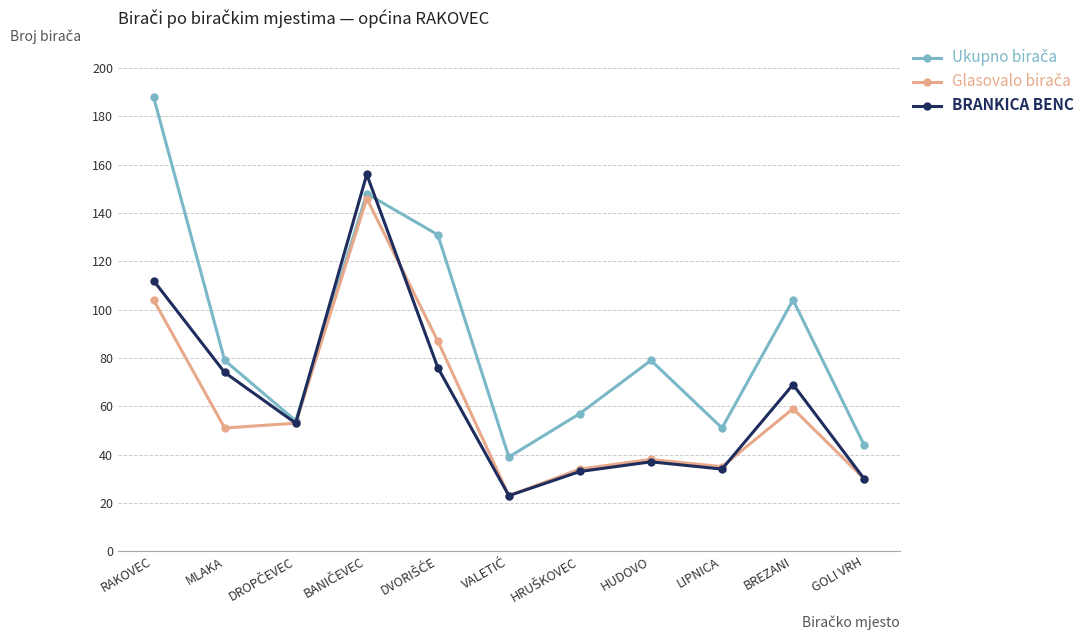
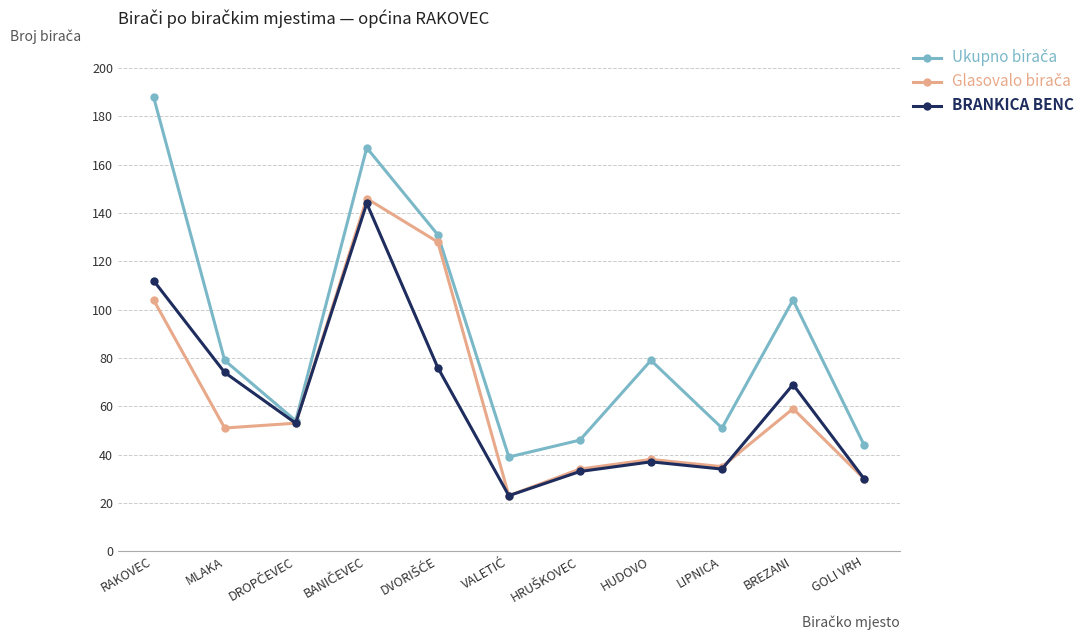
Ukupno birača, BANIČEVEC: 148 -> 167
BRANKICA BENC, BANIČEVEC: 156 -> 144
Glasovalo birača, DVORIŠĆE: 87 -> 128
Ukupno birača, HRUŠKOVEC: 57 -> 46
